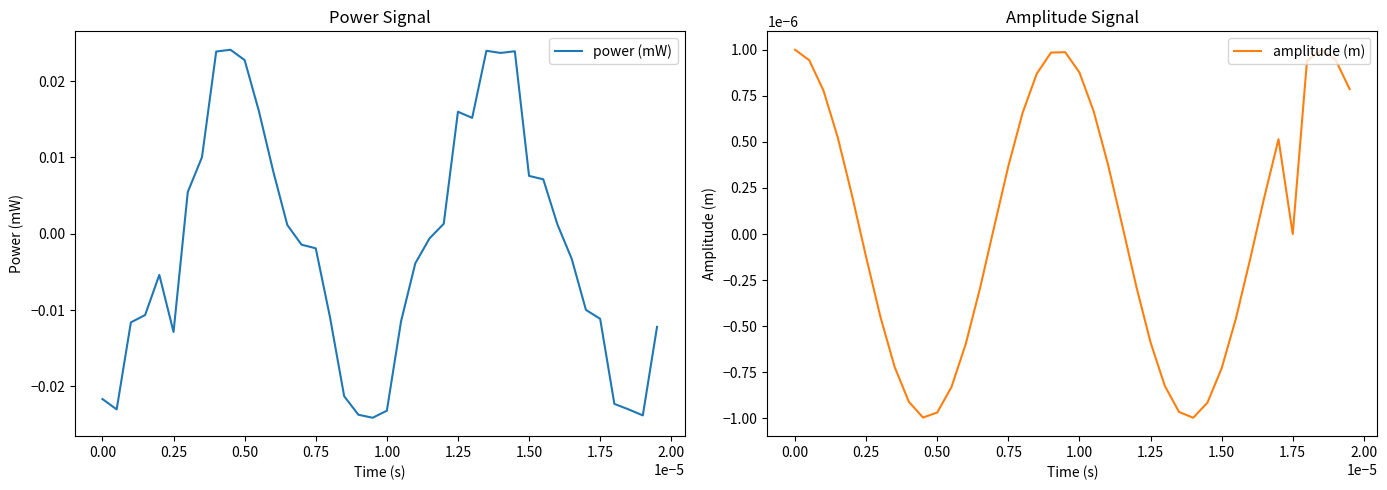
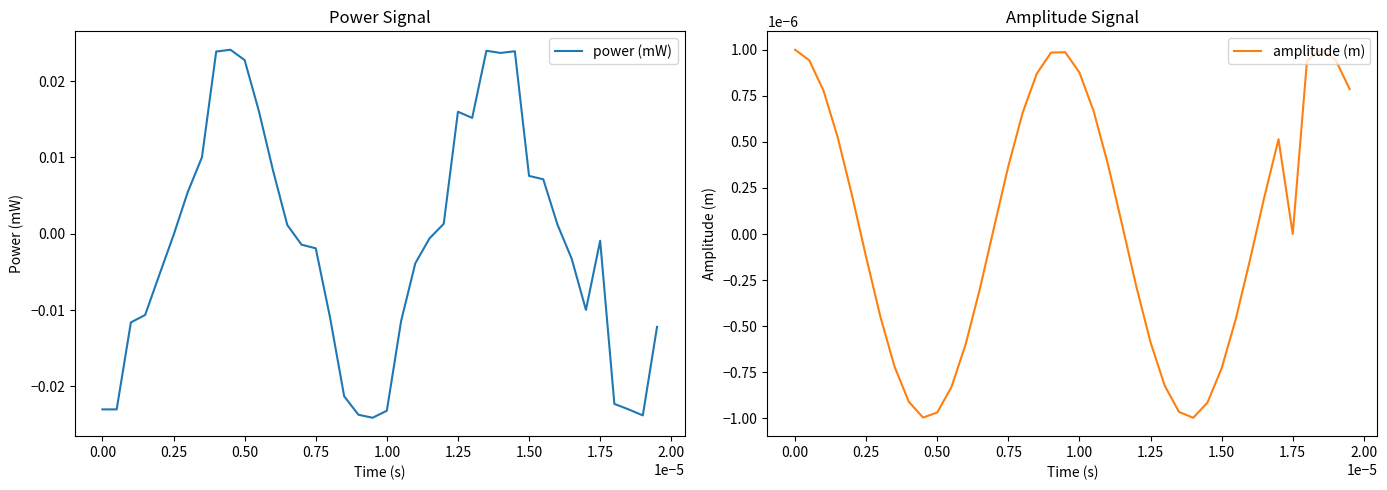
Power Signal, 0.00: -0.022 -> -0.023
Power Signal, 0.25: -0.013 -> 0.000
Power Signal, 1.75: -0.011 -> -0.001
